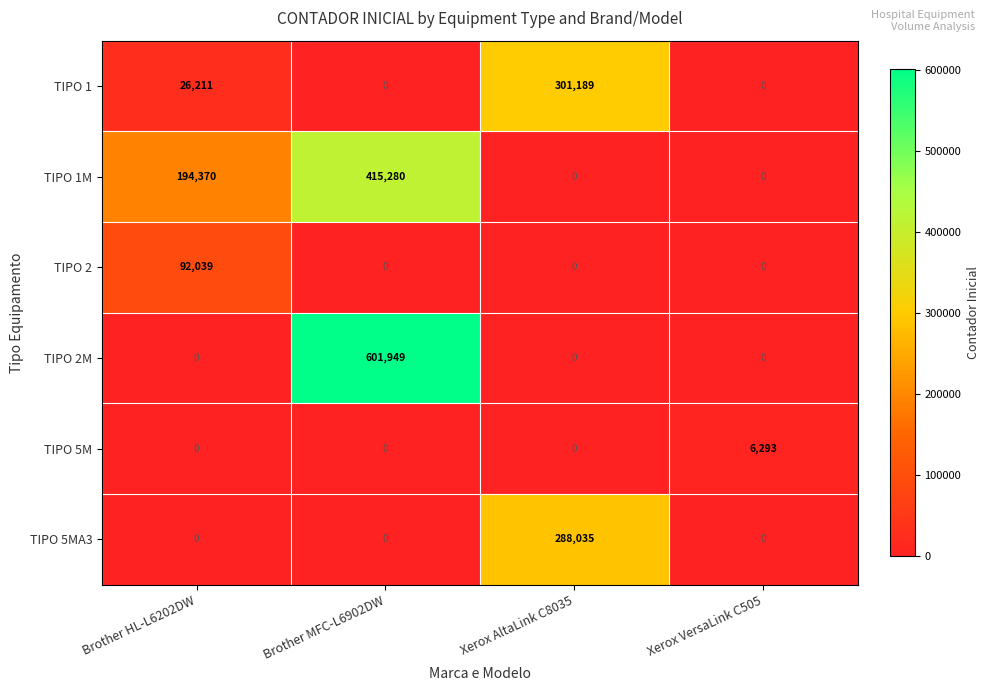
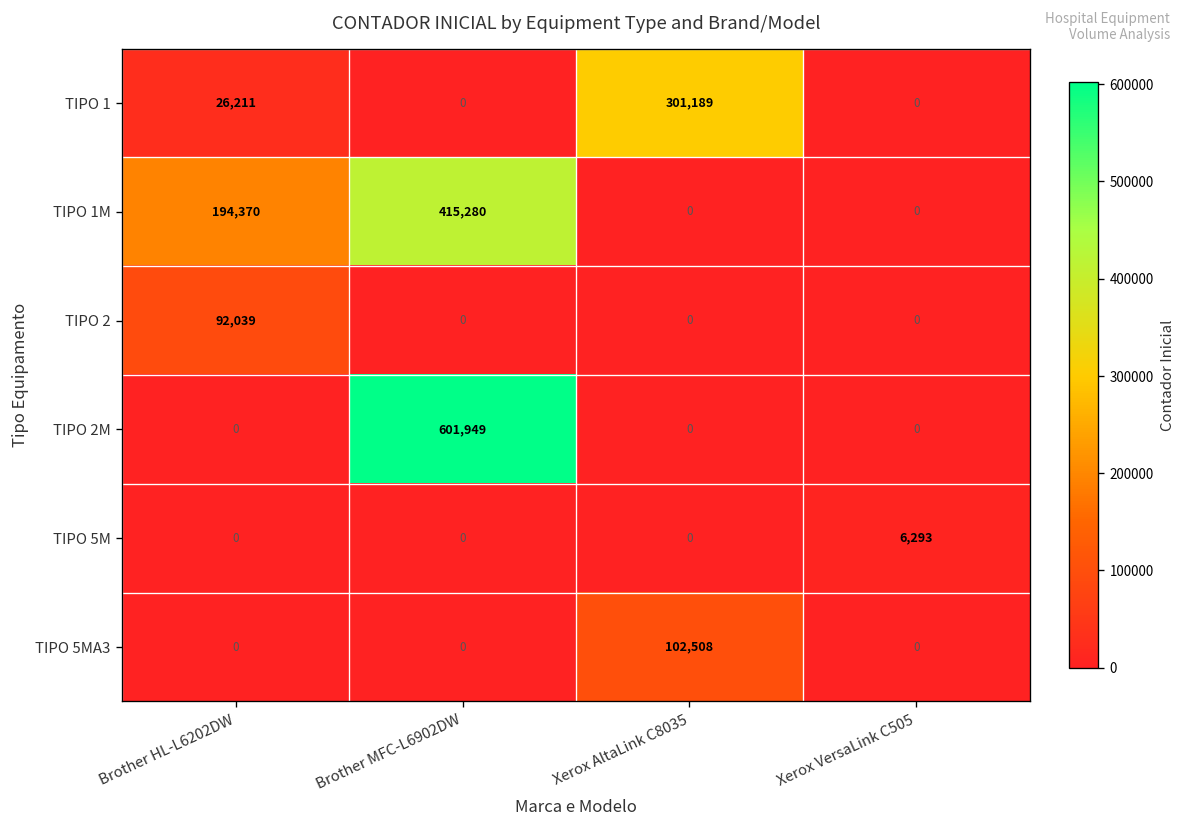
TIPO 5MA3, Xerox AltaLink C8035: 288,035 -> 102,508
